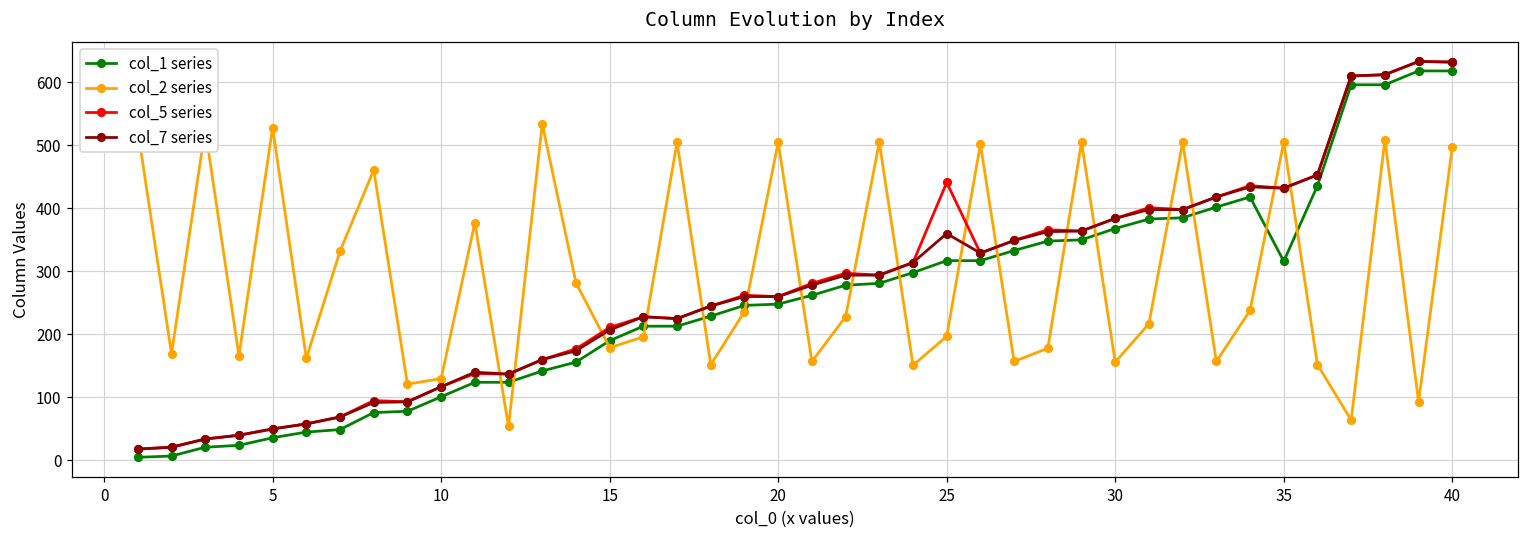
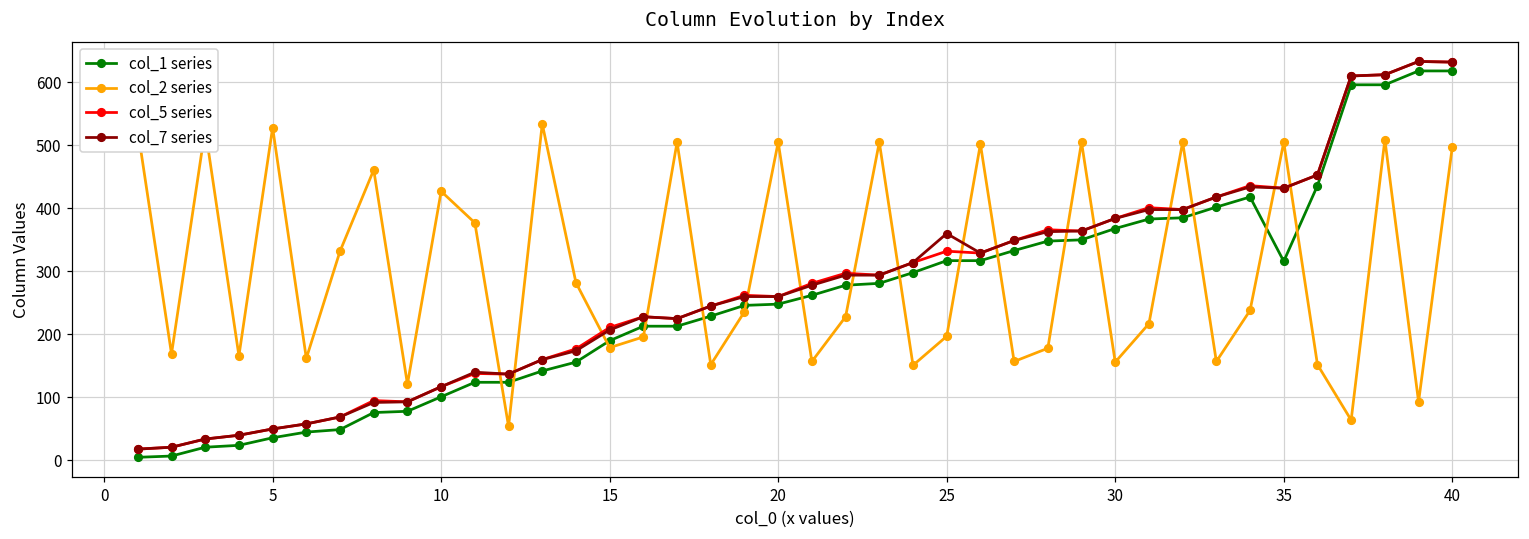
col_2 series, 10: 130 -> 430
col_5 series, 25: 440 -> 330
